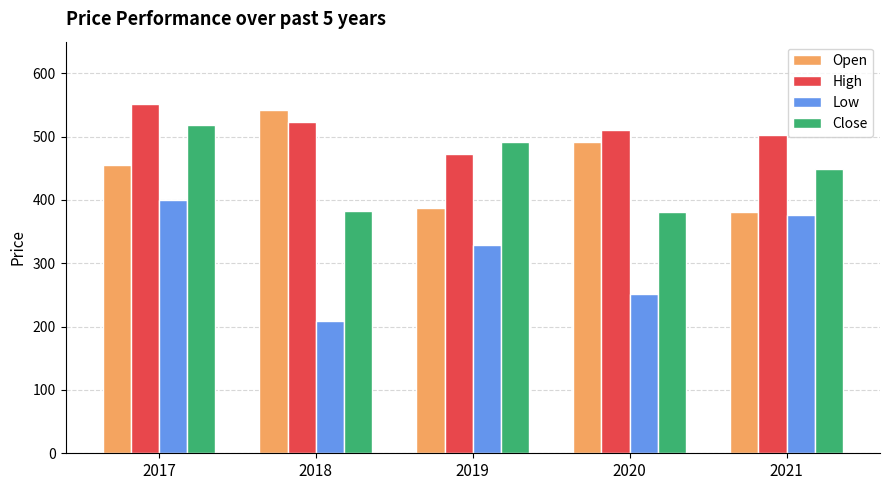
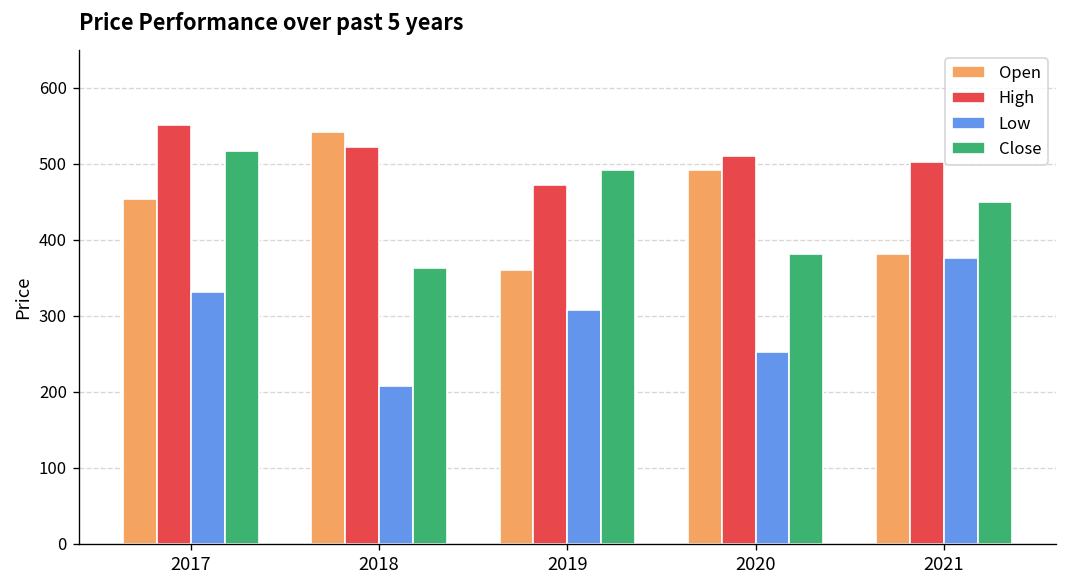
Low, 2017: 400 -> 330
Close, 2018: 380 -> 360
Open, 2019: 390 -> 360
Low, 2019: 330 -> 310
